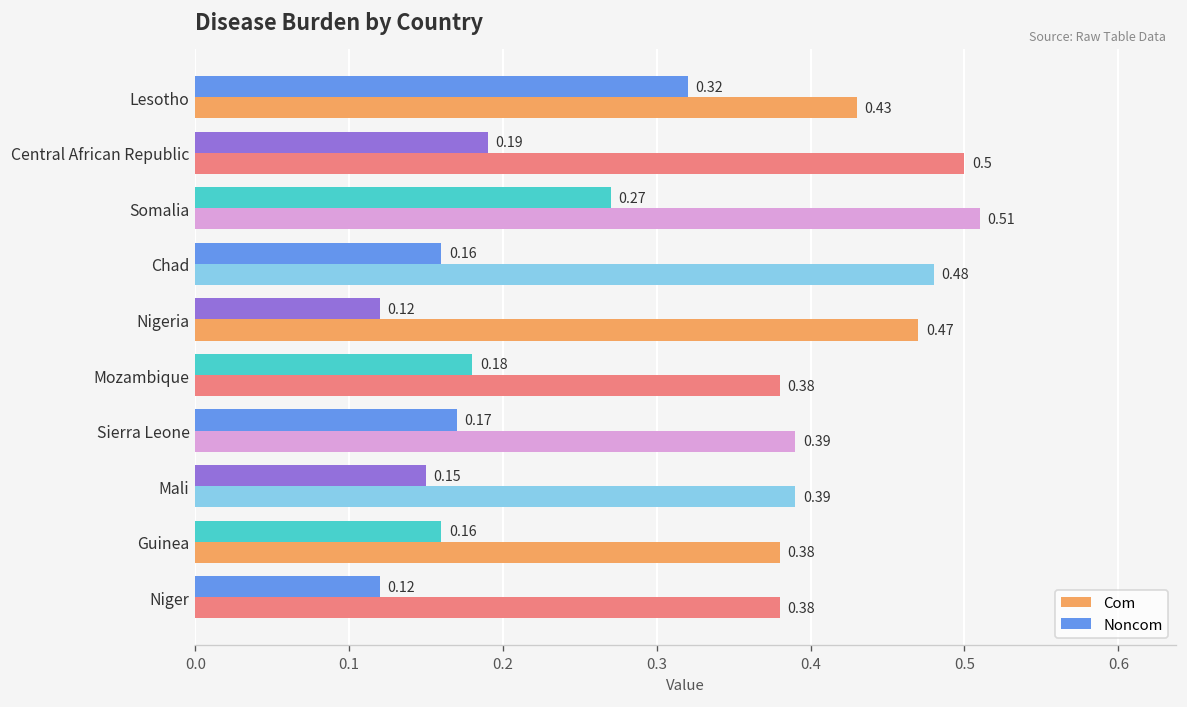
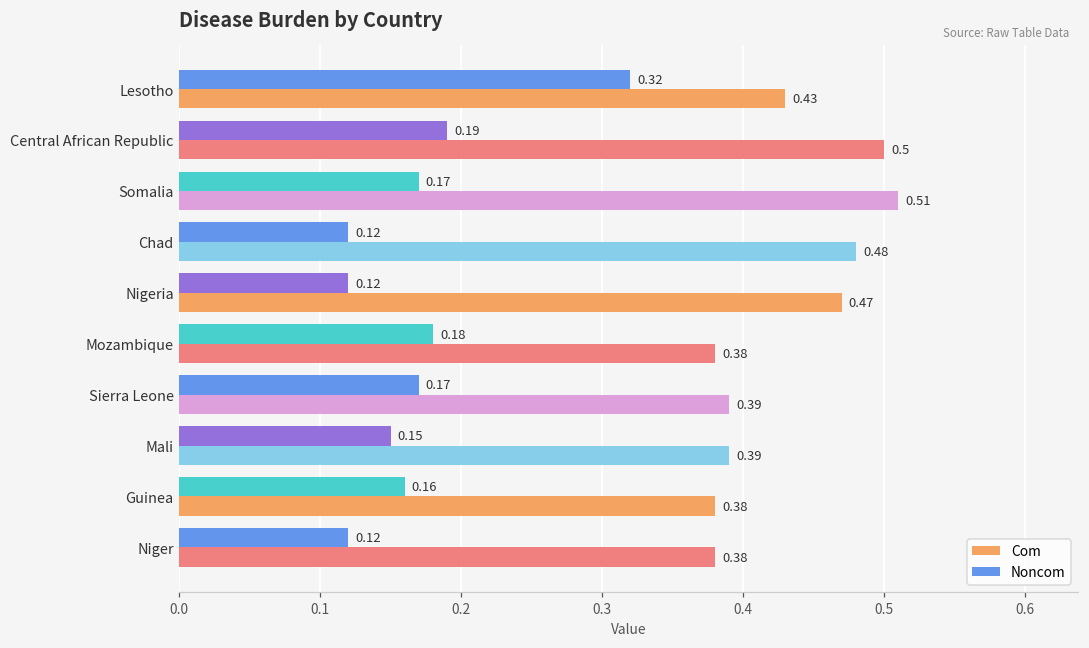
Noncom, Somalia: 0.27 -> 0.17
Noncom, Chad: 0.16 -> 0.12
